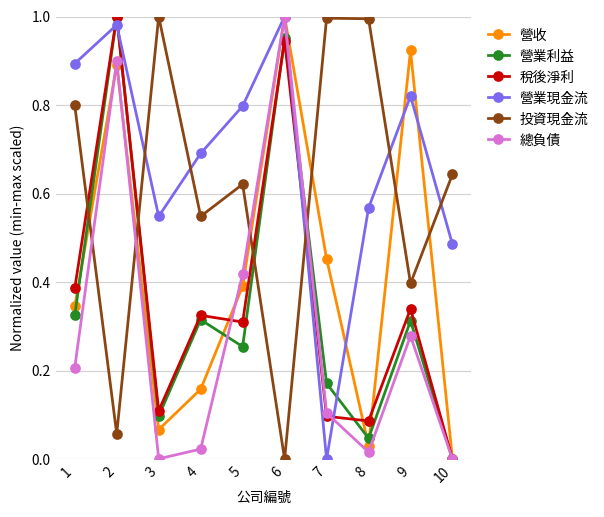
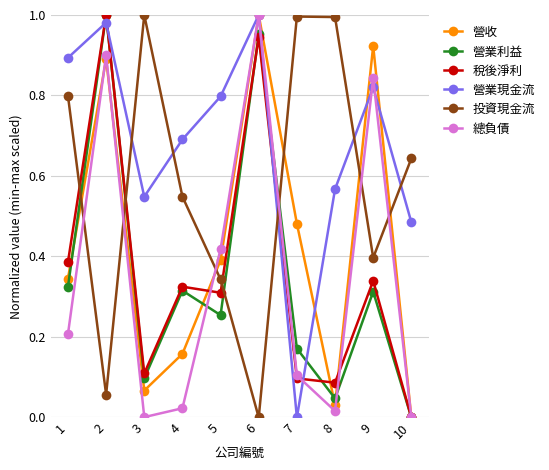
投資現金流, 5: 0.62 -> 0.34
營收, 7: 0.45 -> 0.48
總負債, 9: 0.28 -> 0.84
